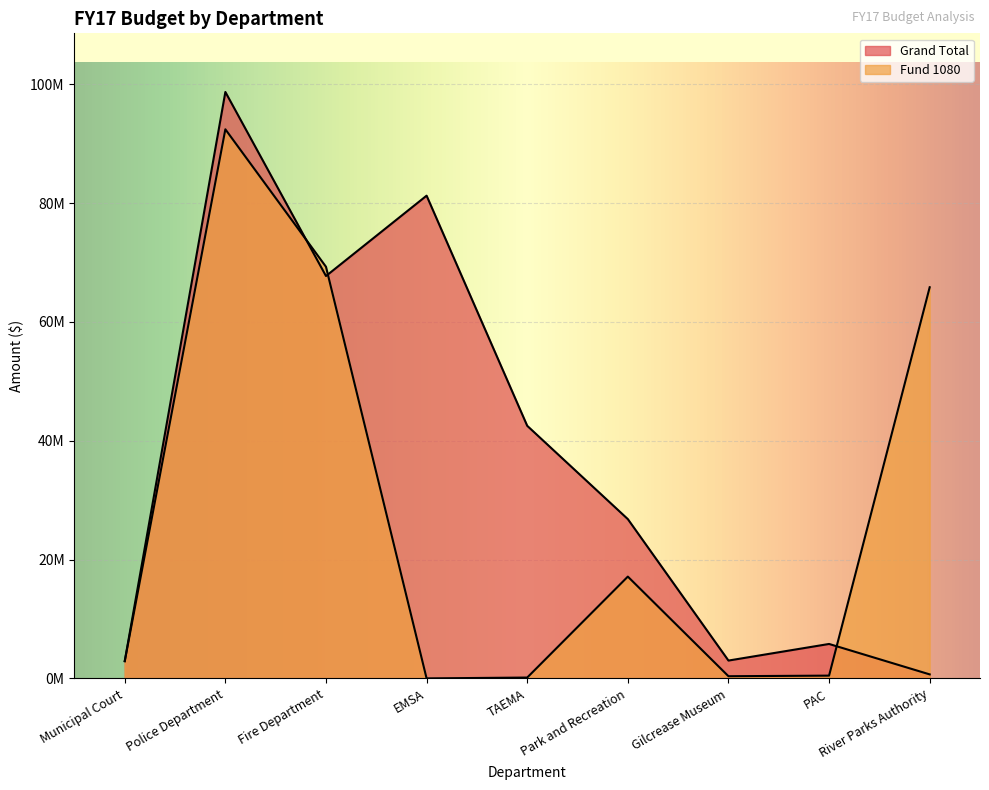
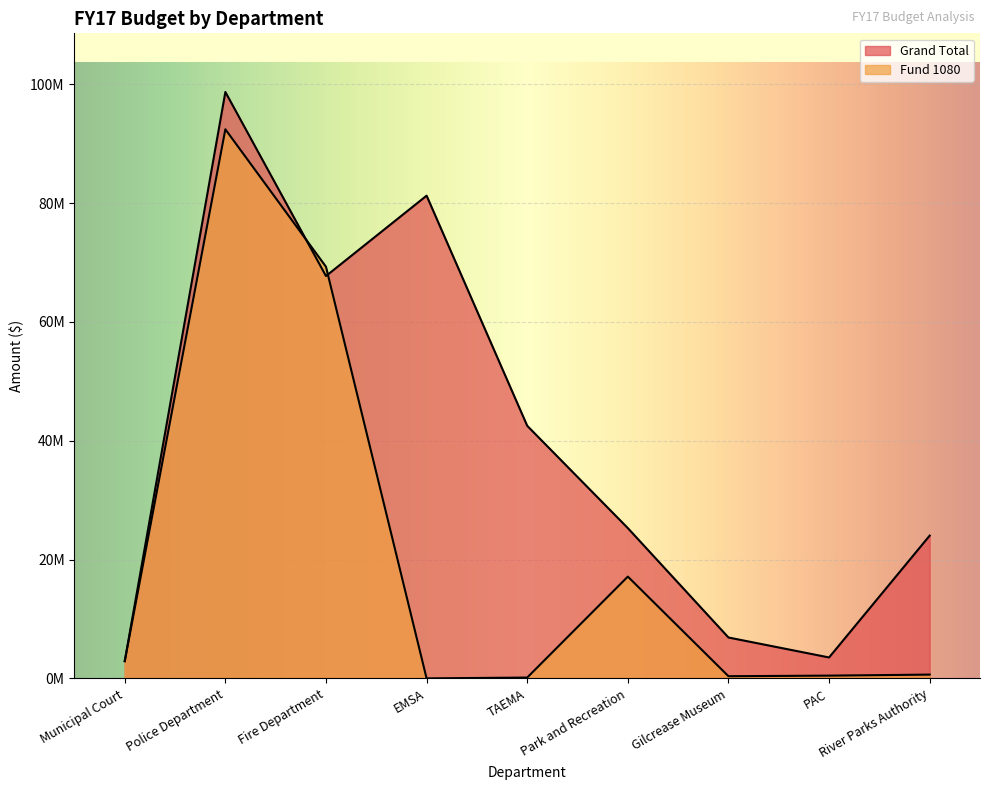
Grand Total, Park and Recreation: 27000000 -> 25000000
Grand Total, Gilcrease Museum: 3000000 -> 7000000
Grand Total, PAC: 6000000 -> 4000000
Grand Total, River Parks Authority: 1000000 -> 24000000
Fund 1080, River Parks Authority: 66000000 -> 1000000
